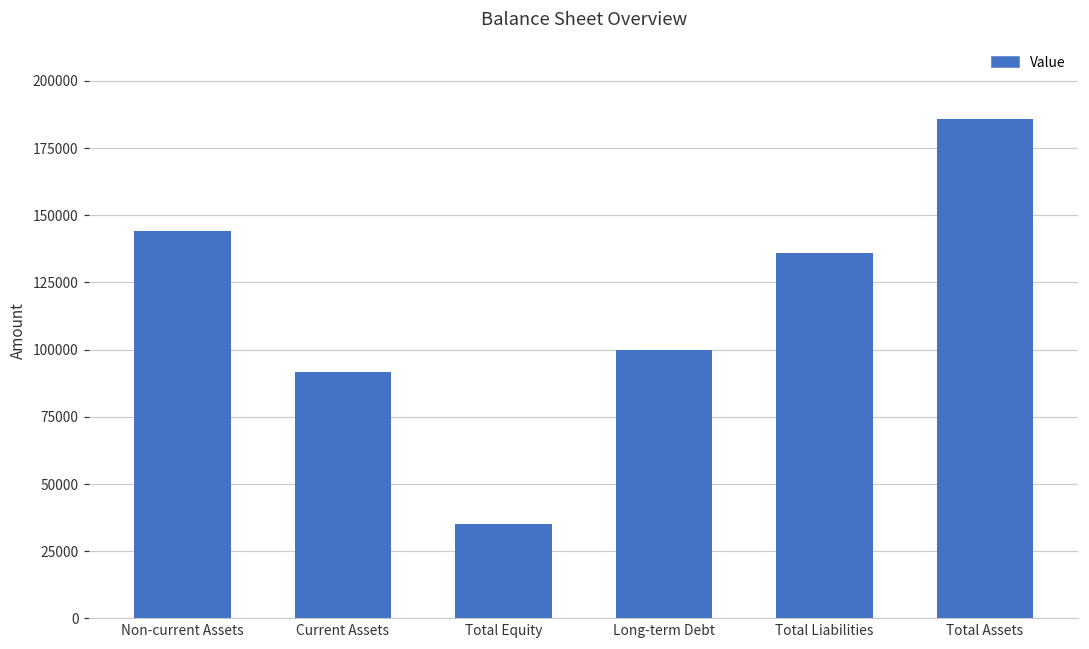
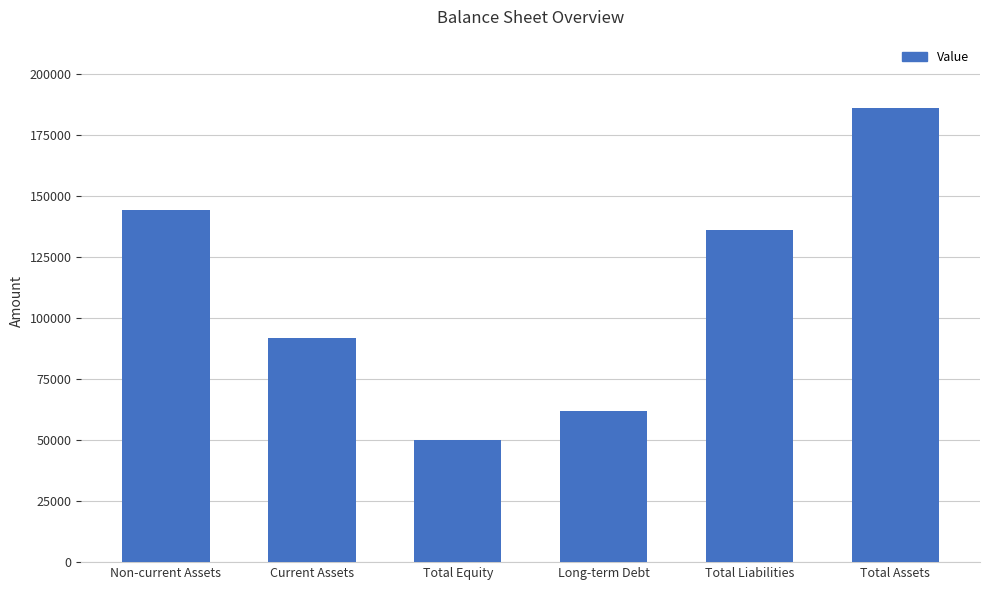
Total Equity: 35000 -> 50000
Long-term Debt: 100000 -> 62000
